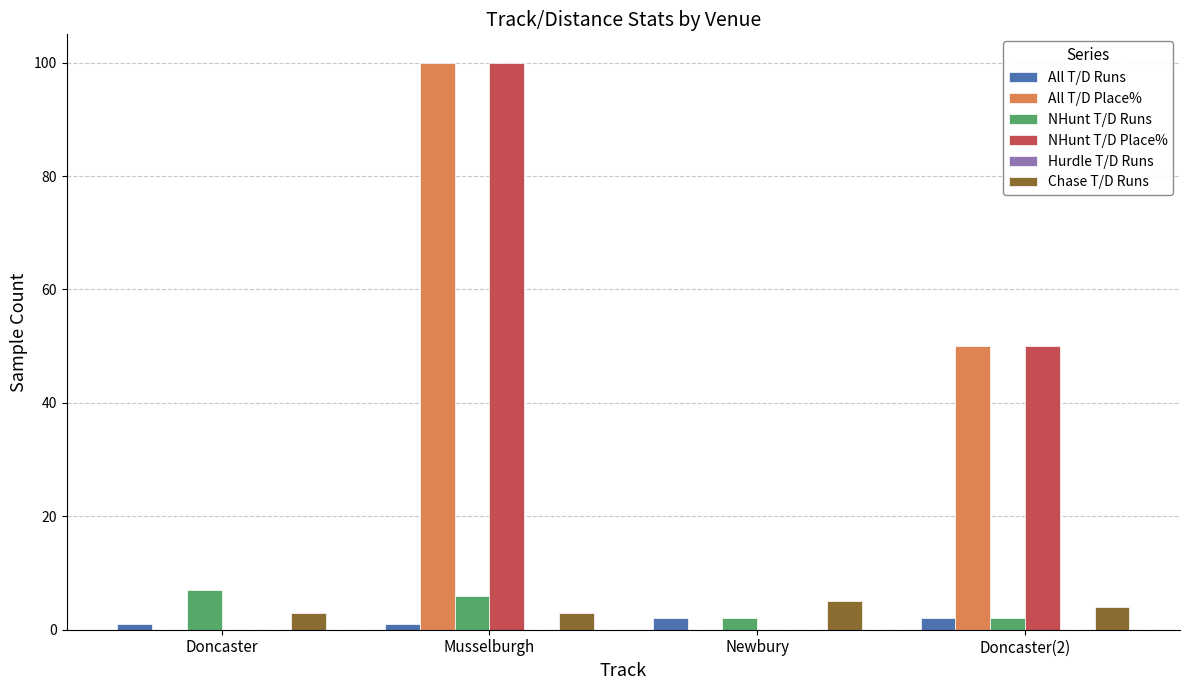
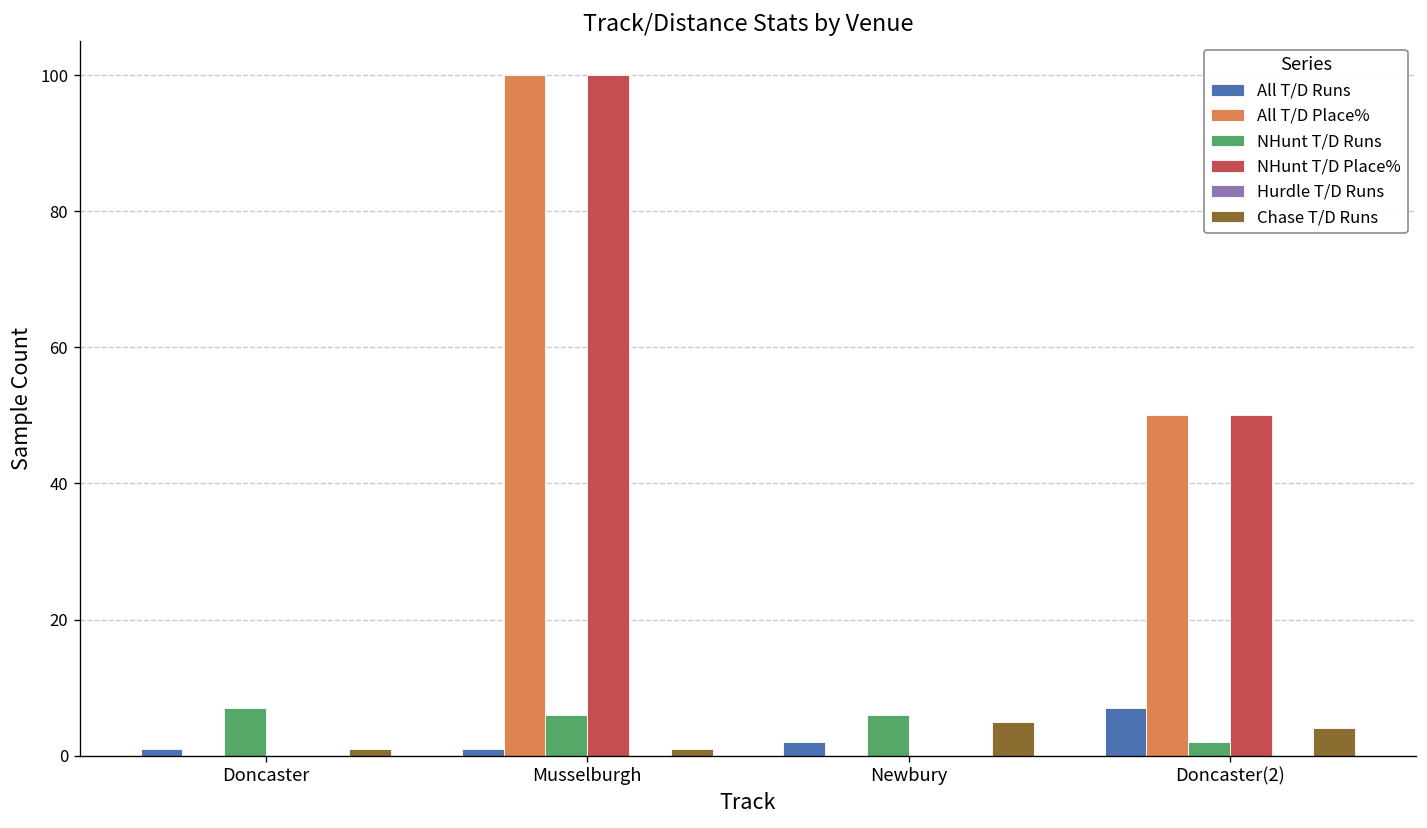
Chase T/D Runs, Doncaster: 3 -> 1
Chase T/D Runs, Musselburgh: 3 -> 1
NHunt T/D Runs, Newbury: 2 -> 6
All T/D Runs, Doncaster(2): 2 -> 7
